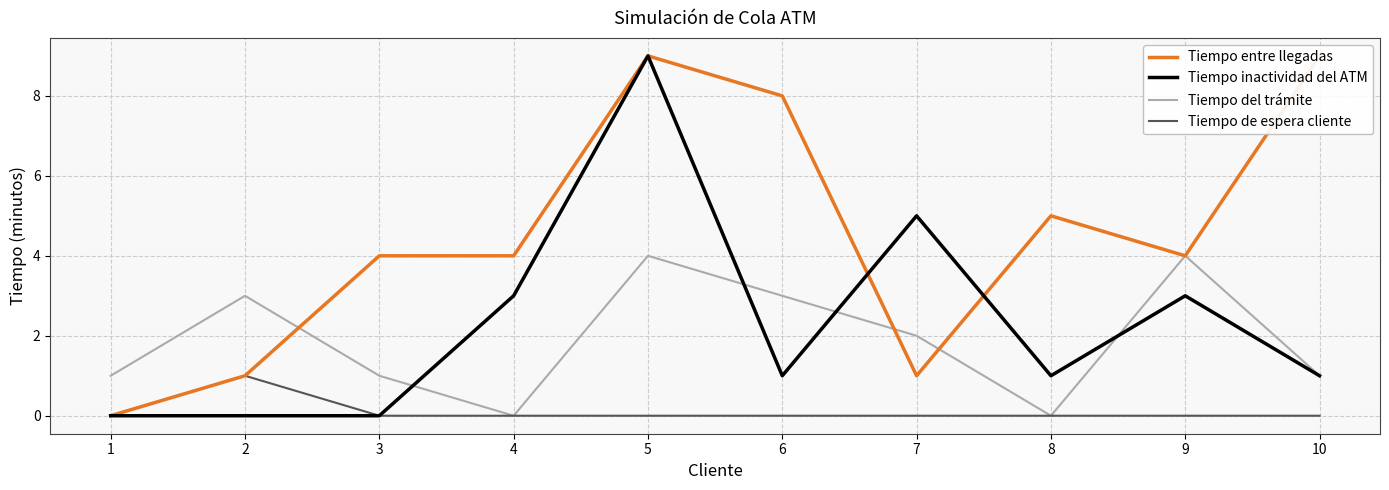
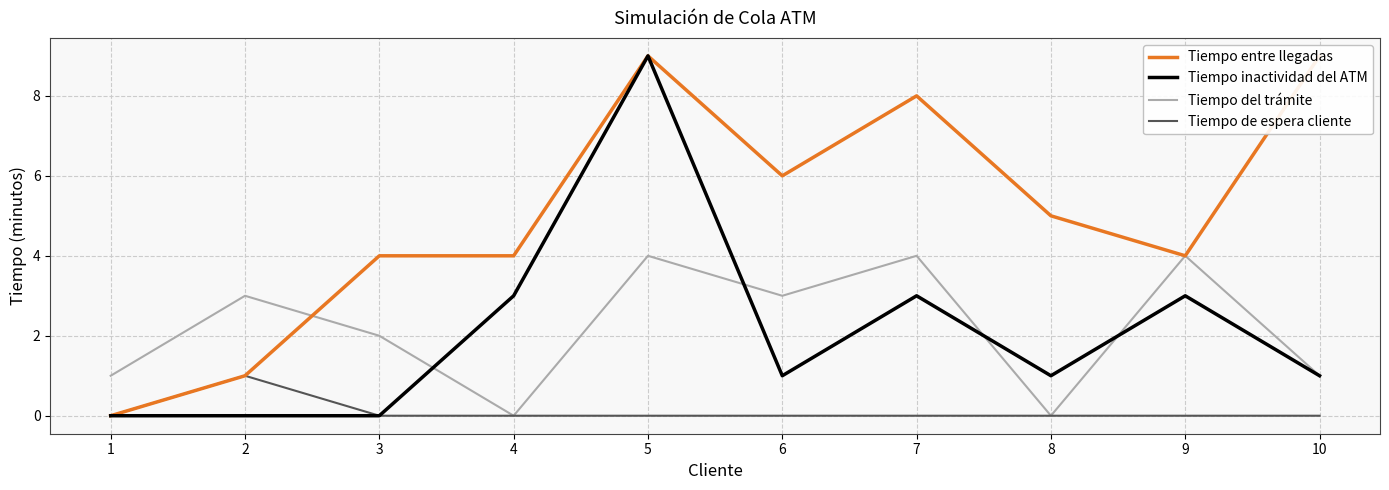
Tiempo del trámite, 3: 1 -> 2
Tiempo entre llegadas, 6: 8 -> 6
Tiempo entre llegadas, 7: 1 -> 8
Tiempo inactividad del ATM, 7: 5 -> 3
Tiempo del trámite, 7: 2 -> 4
